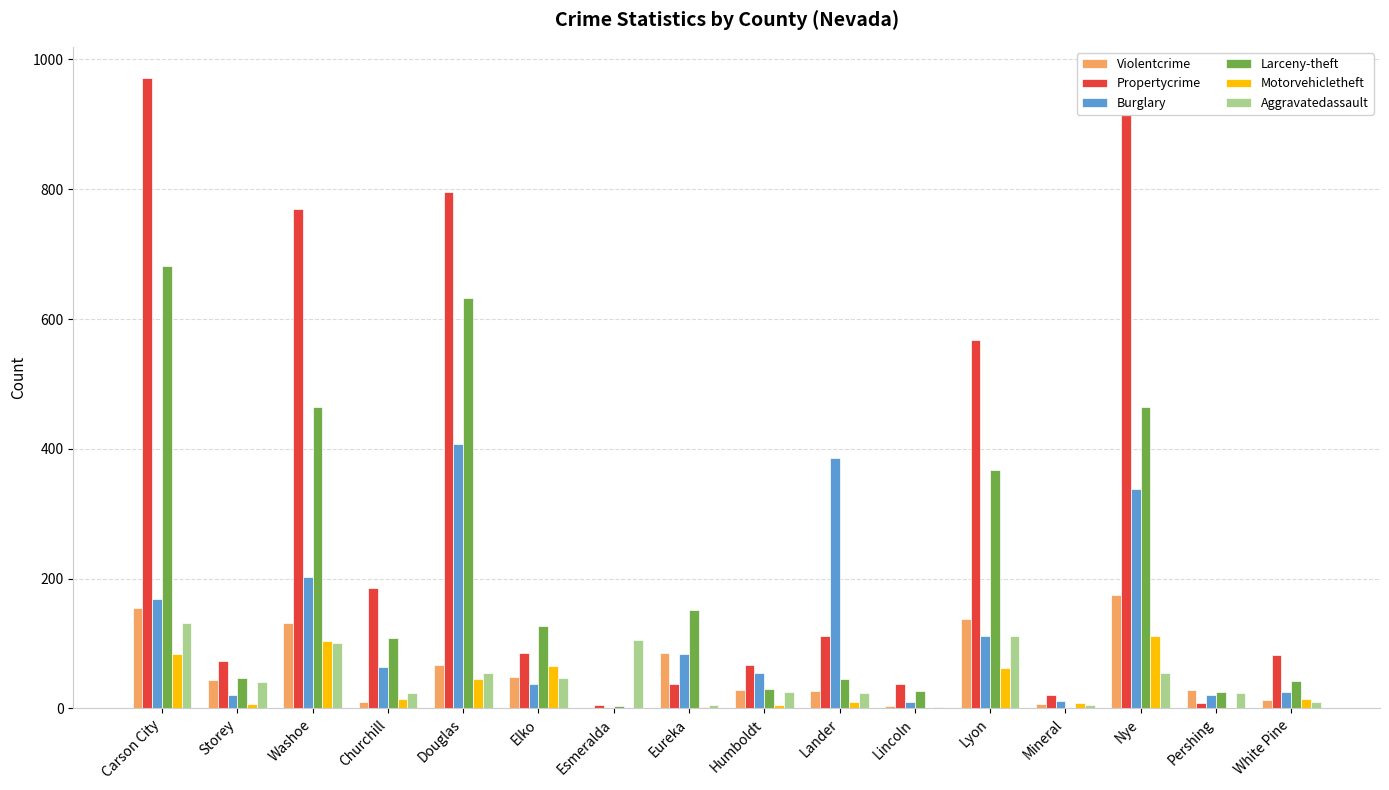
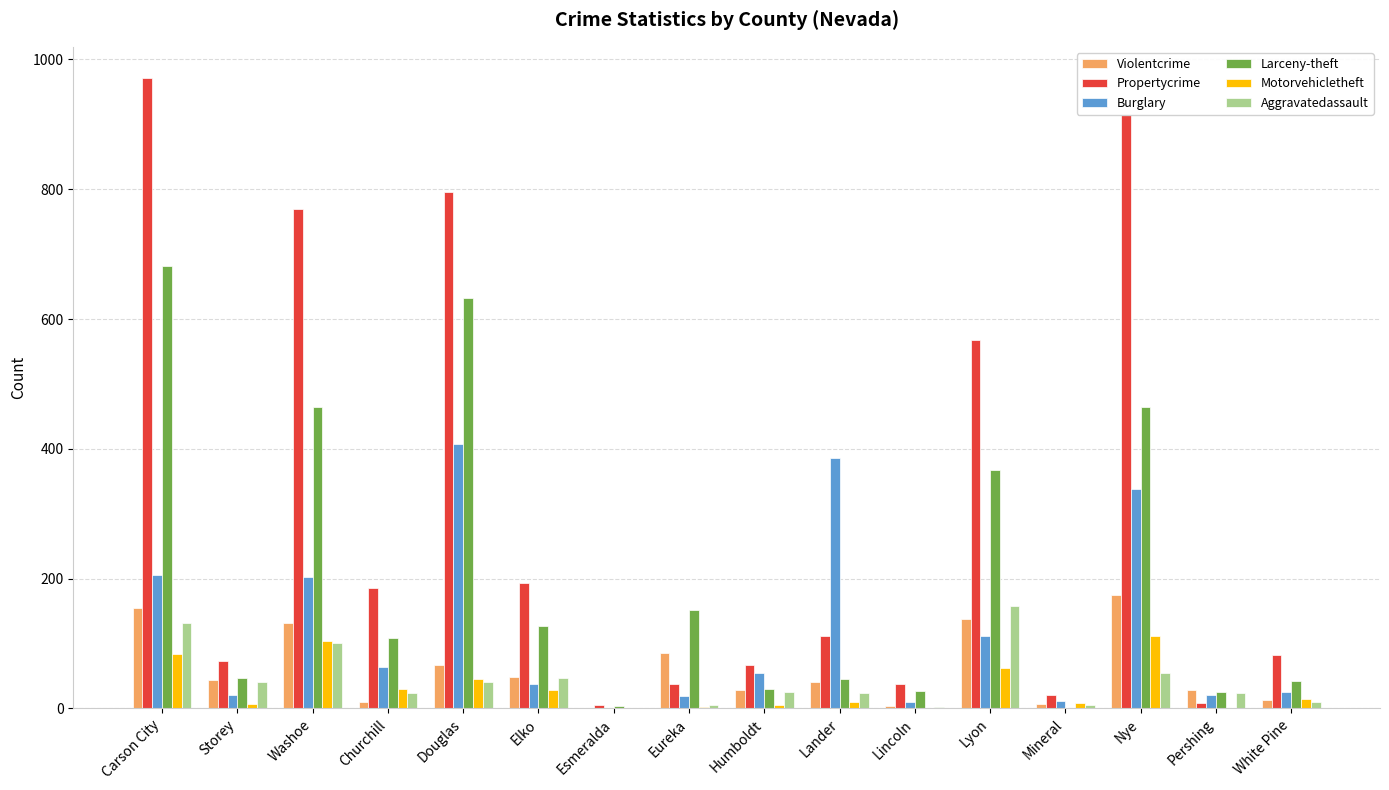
Burglary, Carson City: 170 -> 210
Motorvehicletheft, Churchill: 10 -> 30
Aggravatedassault, Douglas: 50 -> 40
Propertycrime, Elko: 90 -> 190
Motorvehicletheft, Elko: 70 -> 30
Aggravatedassault, Esmeralda: 110 -> 0
Burglary, Eureka: 80 -> 20
Violentcrime, Lander: 30 -> 40
Aggravatedassault, Lyon: 110 -> 160
